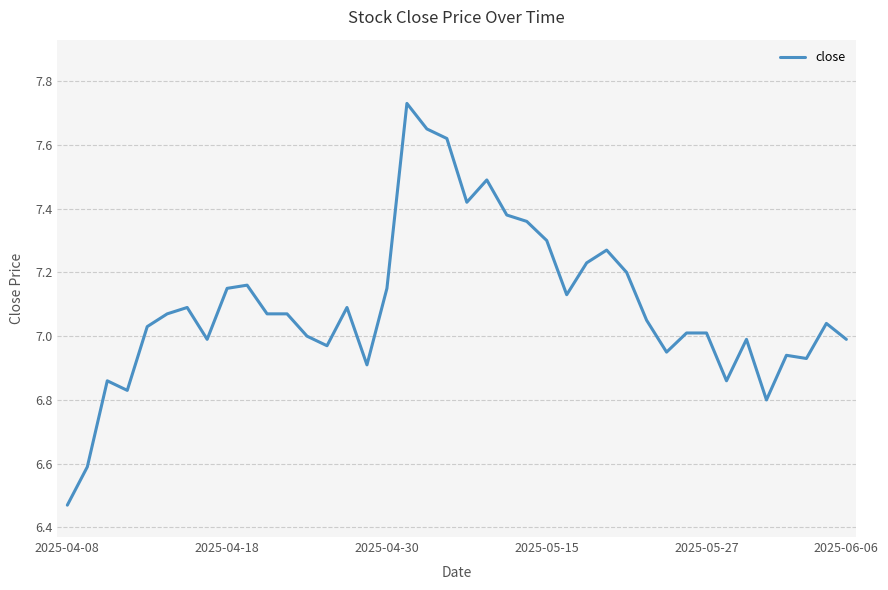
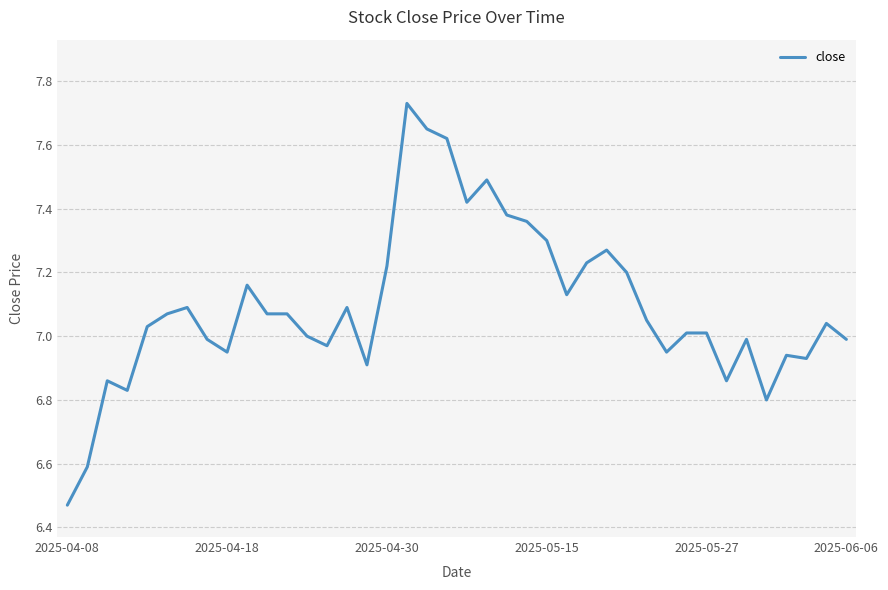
2025-04-18: 7.15 -> 6.95
2025-04-30: 7.15 -> 7.22
